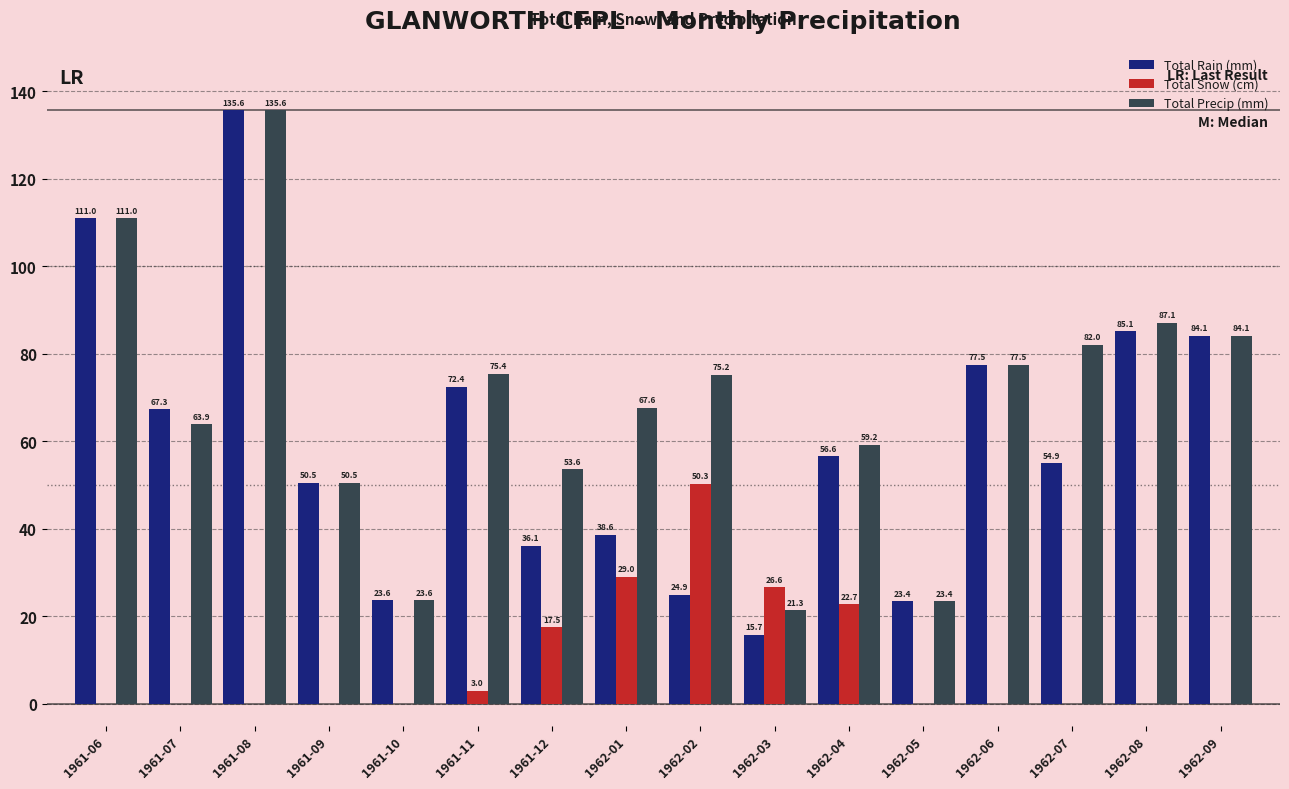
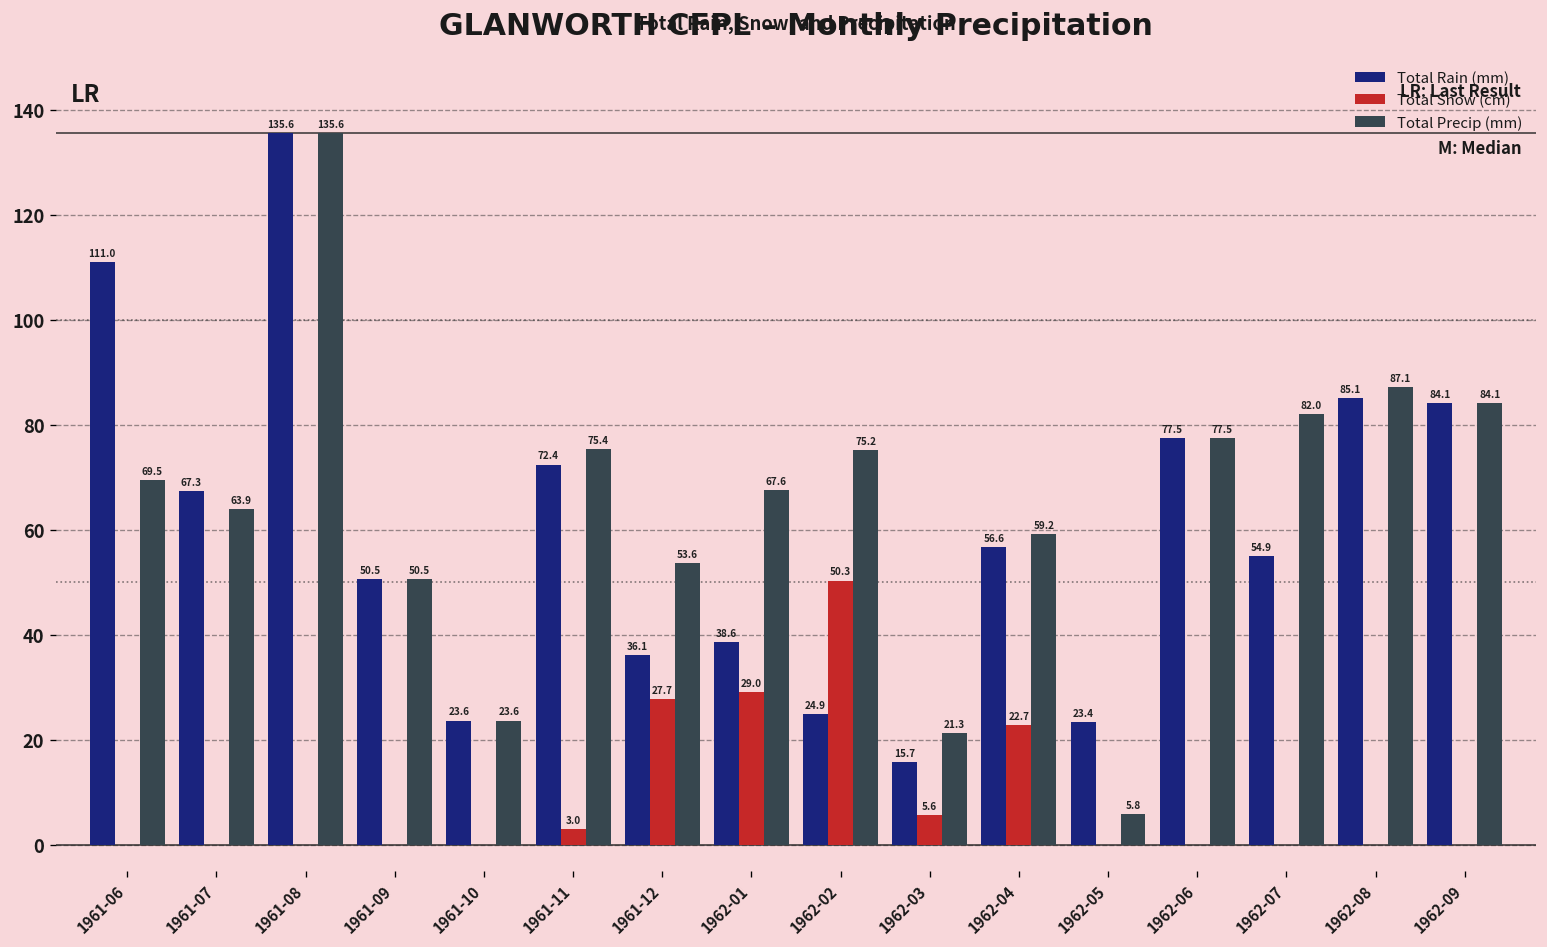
Total Precip (mm), 1961-06: 111.0 -> 69.5
Total Snow (cm), 1961-12: 17.5 -> 27.7
Total Snow (cm), 1962-03: 26.6 -> 5.6
Total Precip (mm), 1962-05: 23.4 -> 5.8
